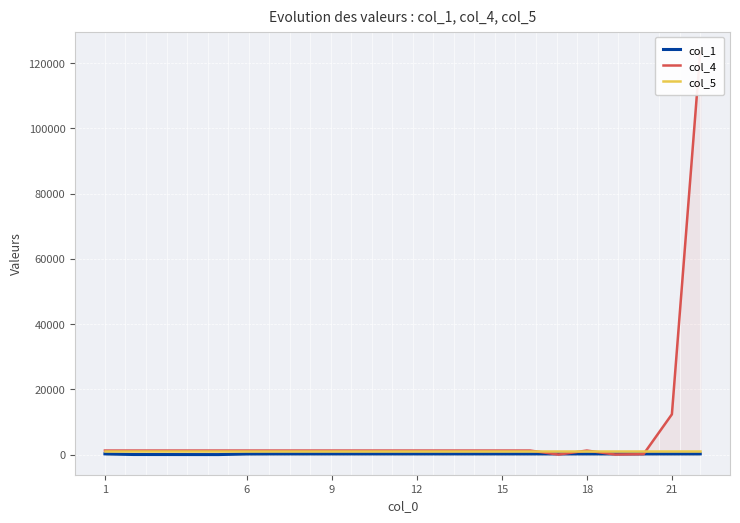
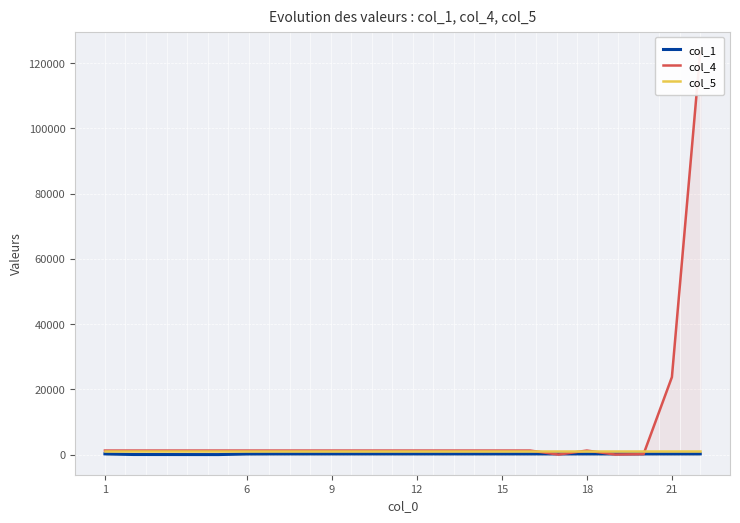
col_4, 21: 12000 -> 24000
